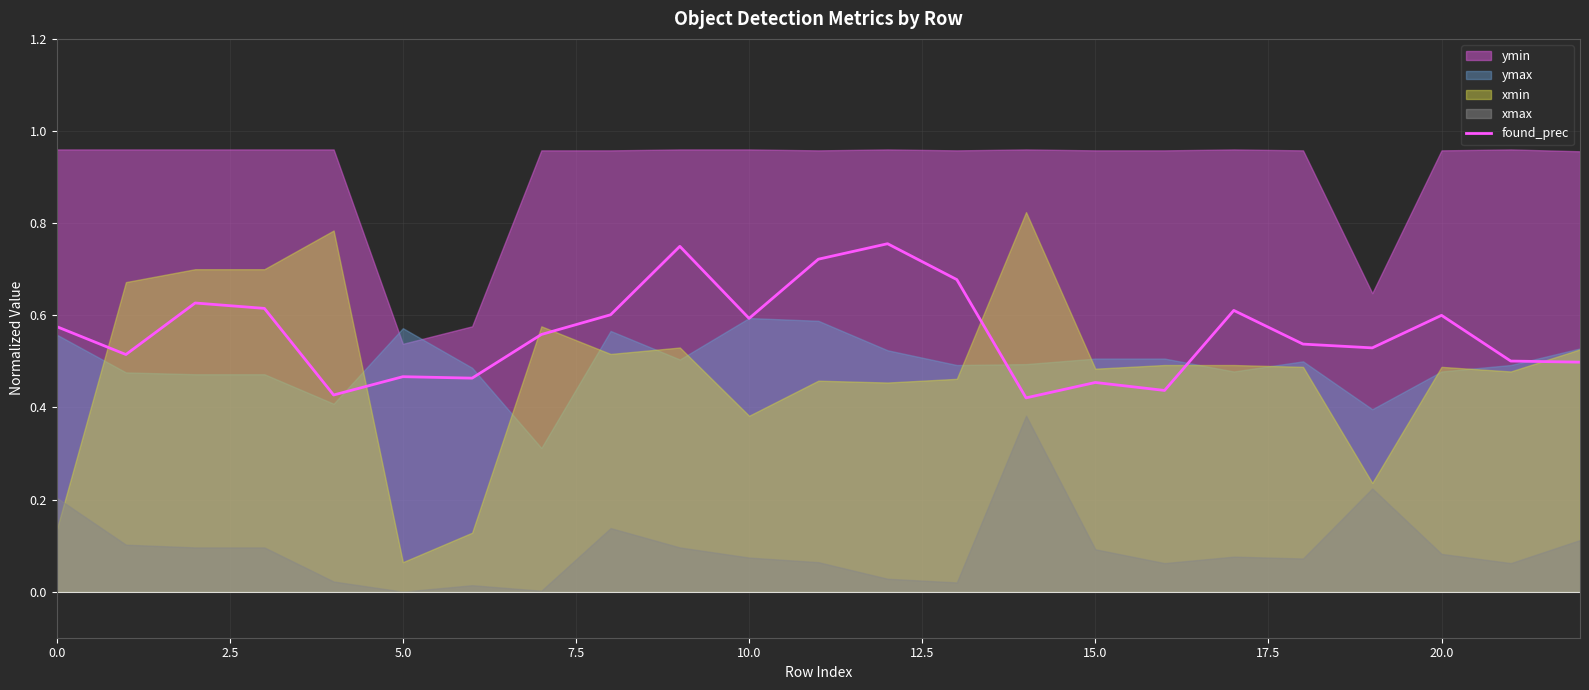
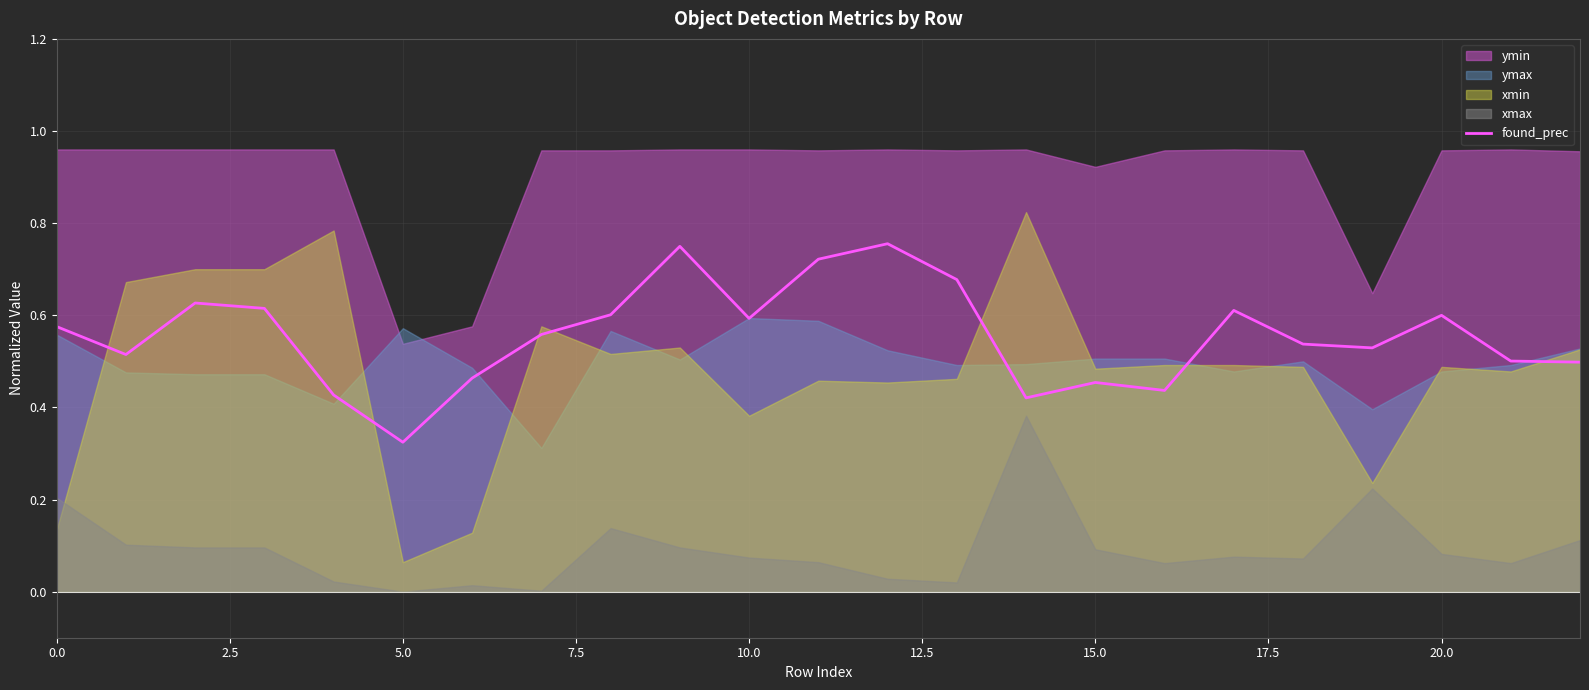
found_prec, 5.0: 0.47 -> 0.32
ymin, 15.0: 0.96 -> 0.92
